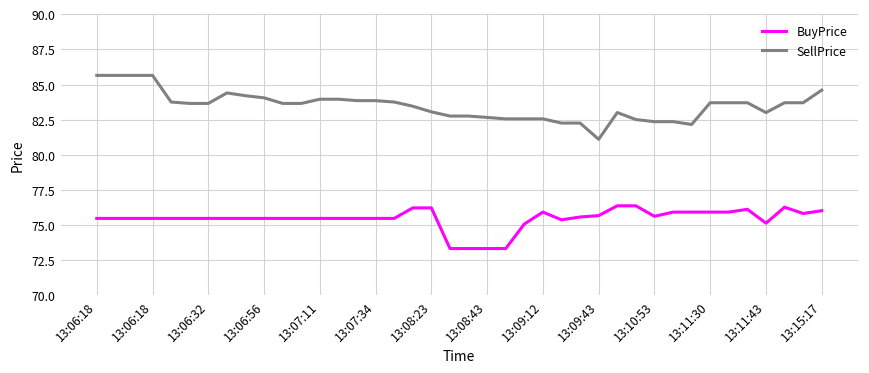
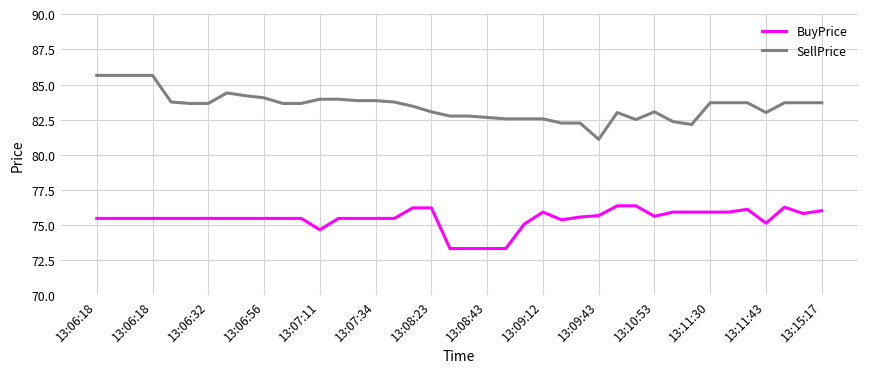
BuyPrice, 13:07:11: 75.5 -> 74.6
SellPrice, 13:10:53: 82.4 -> 83.1
SellPrice, 13:15:17: 84.6 -> 83.7
